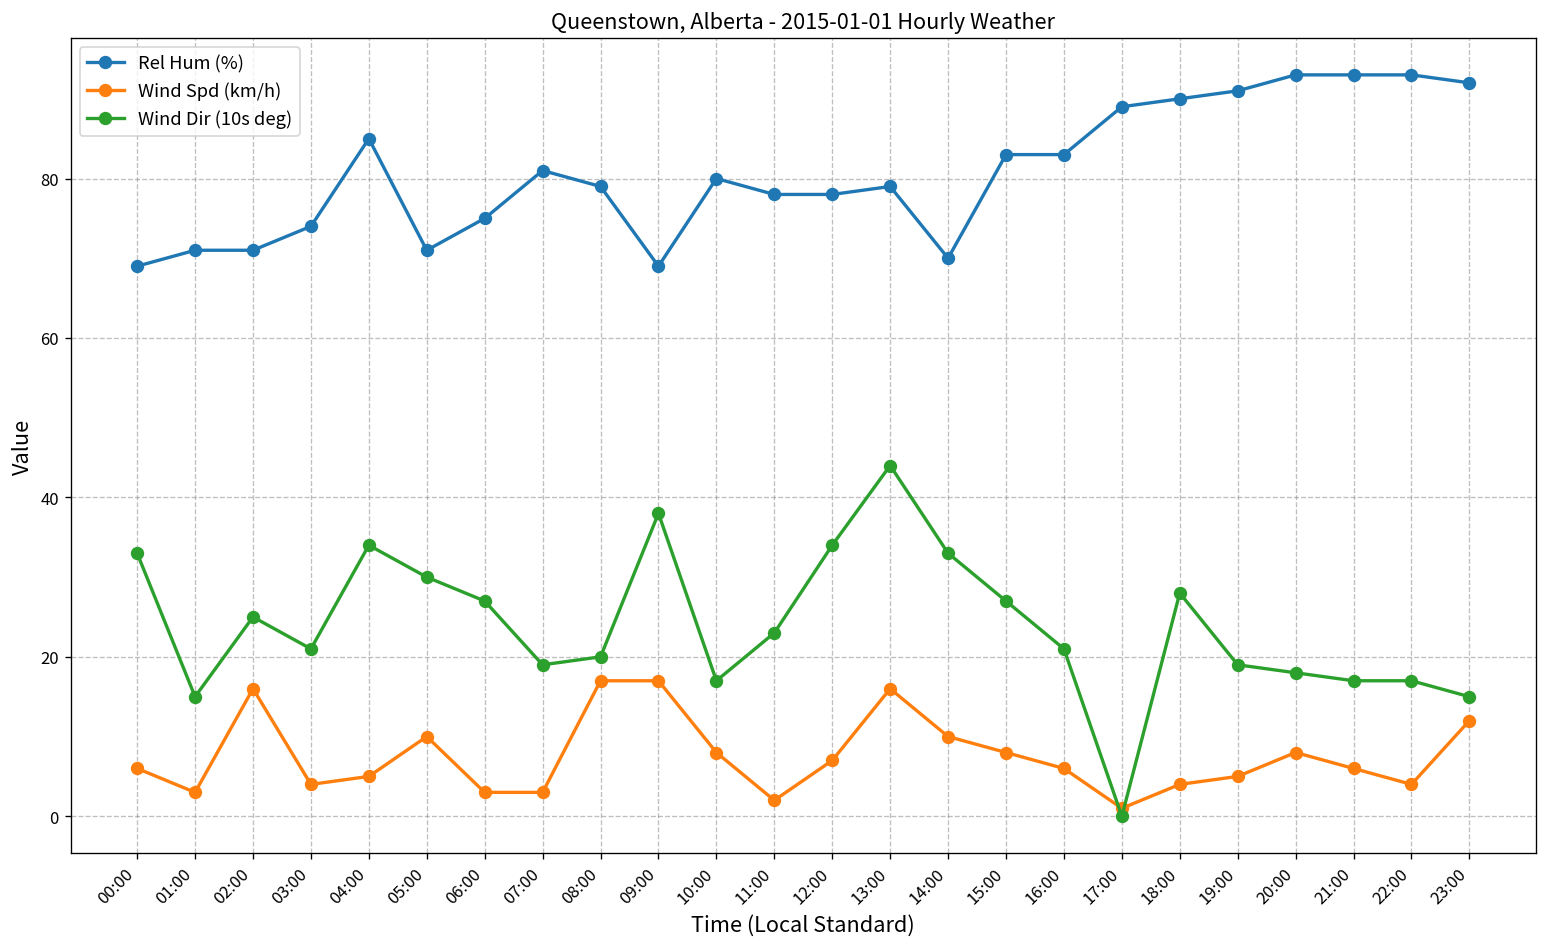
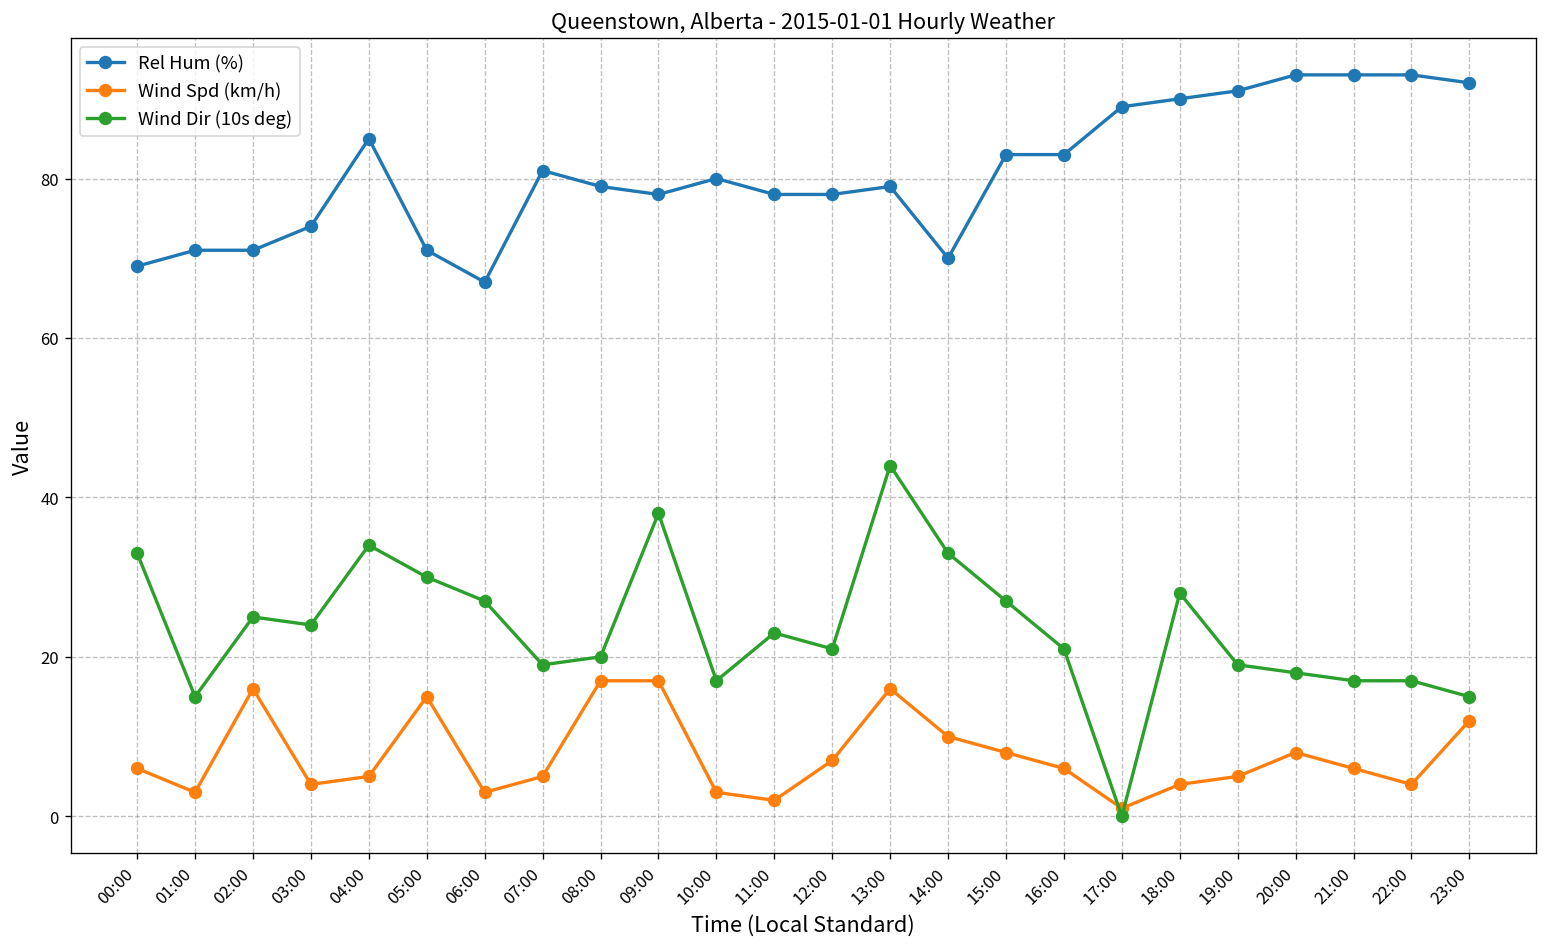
Wind Dir (10s deg), 03:00: 21 -> 24
Wind Spd (km/h), 05:00: 10 -> 15
Rel Hum (%), 06:00: 75 -> 67
Wind Spd (km/h), 07:00: 3 -> 5
Rel Hum (%), 09:00: 69 -> 78
Wind Spd (km/h), 10:00: 8 -> 3
Wind Dir (10s deg), 12:00: 34 -> 21
